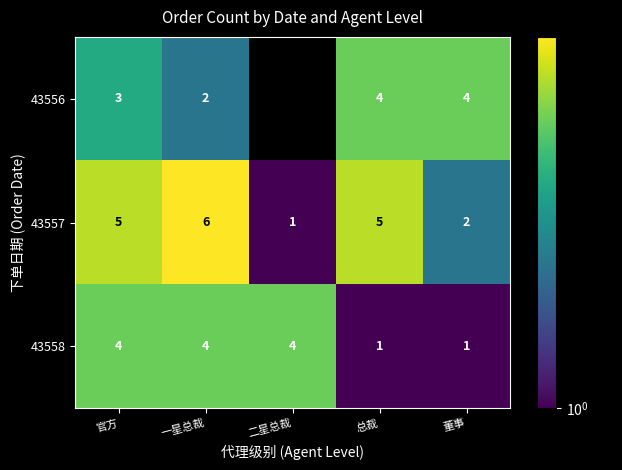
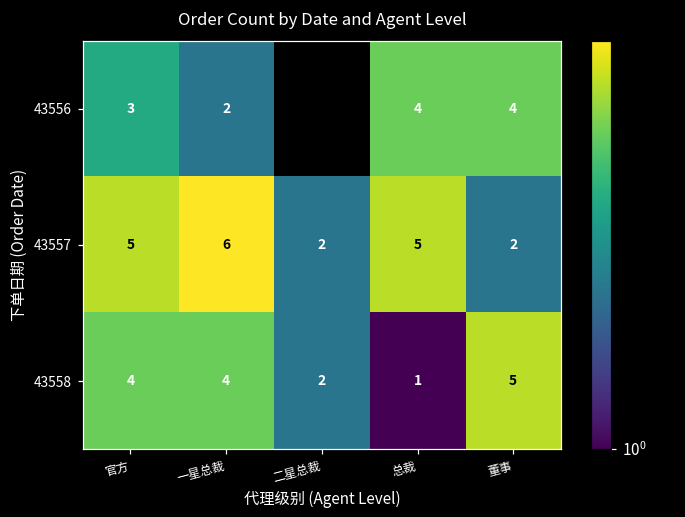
43557, 二星总裁: 1 -> 2
43558, 二星总裁: 4 -> 2
43558, 董事: 1 -> 5
